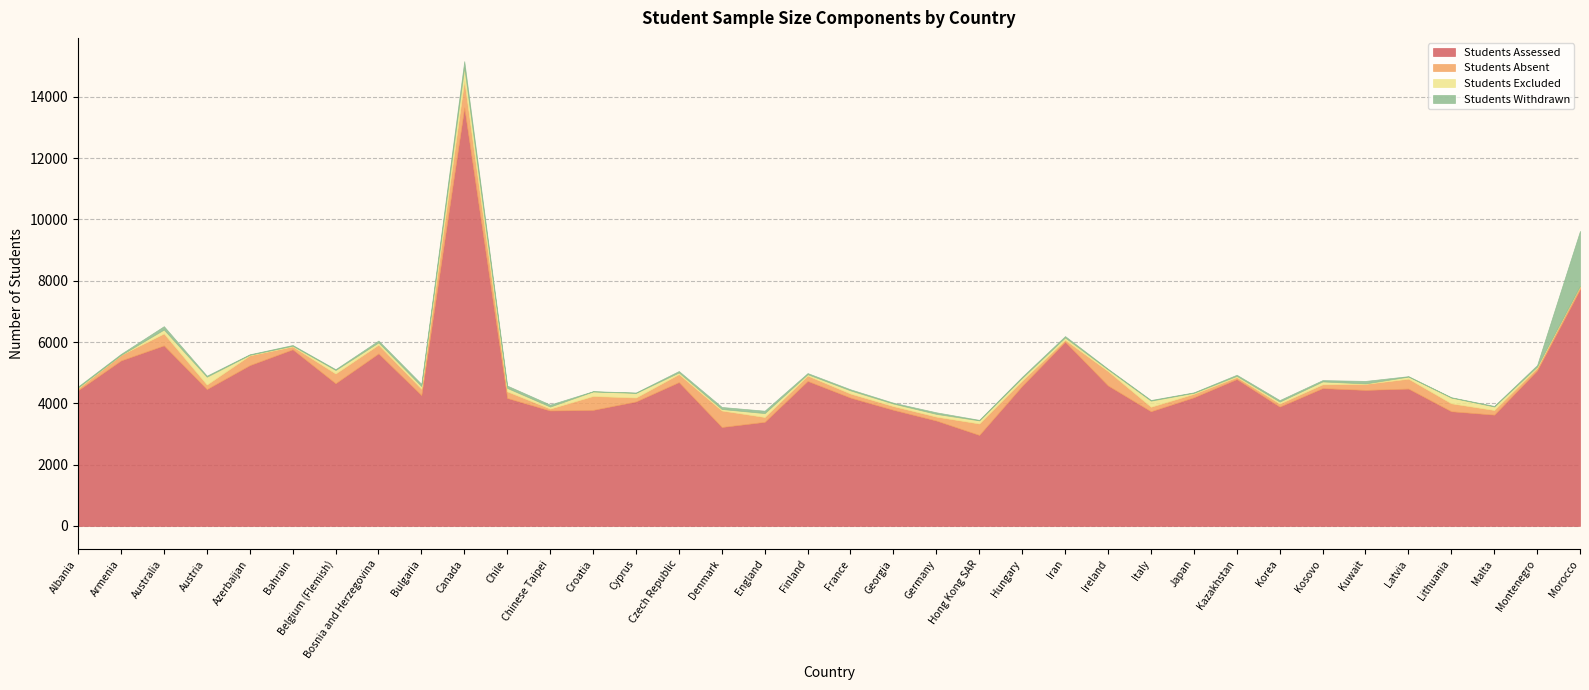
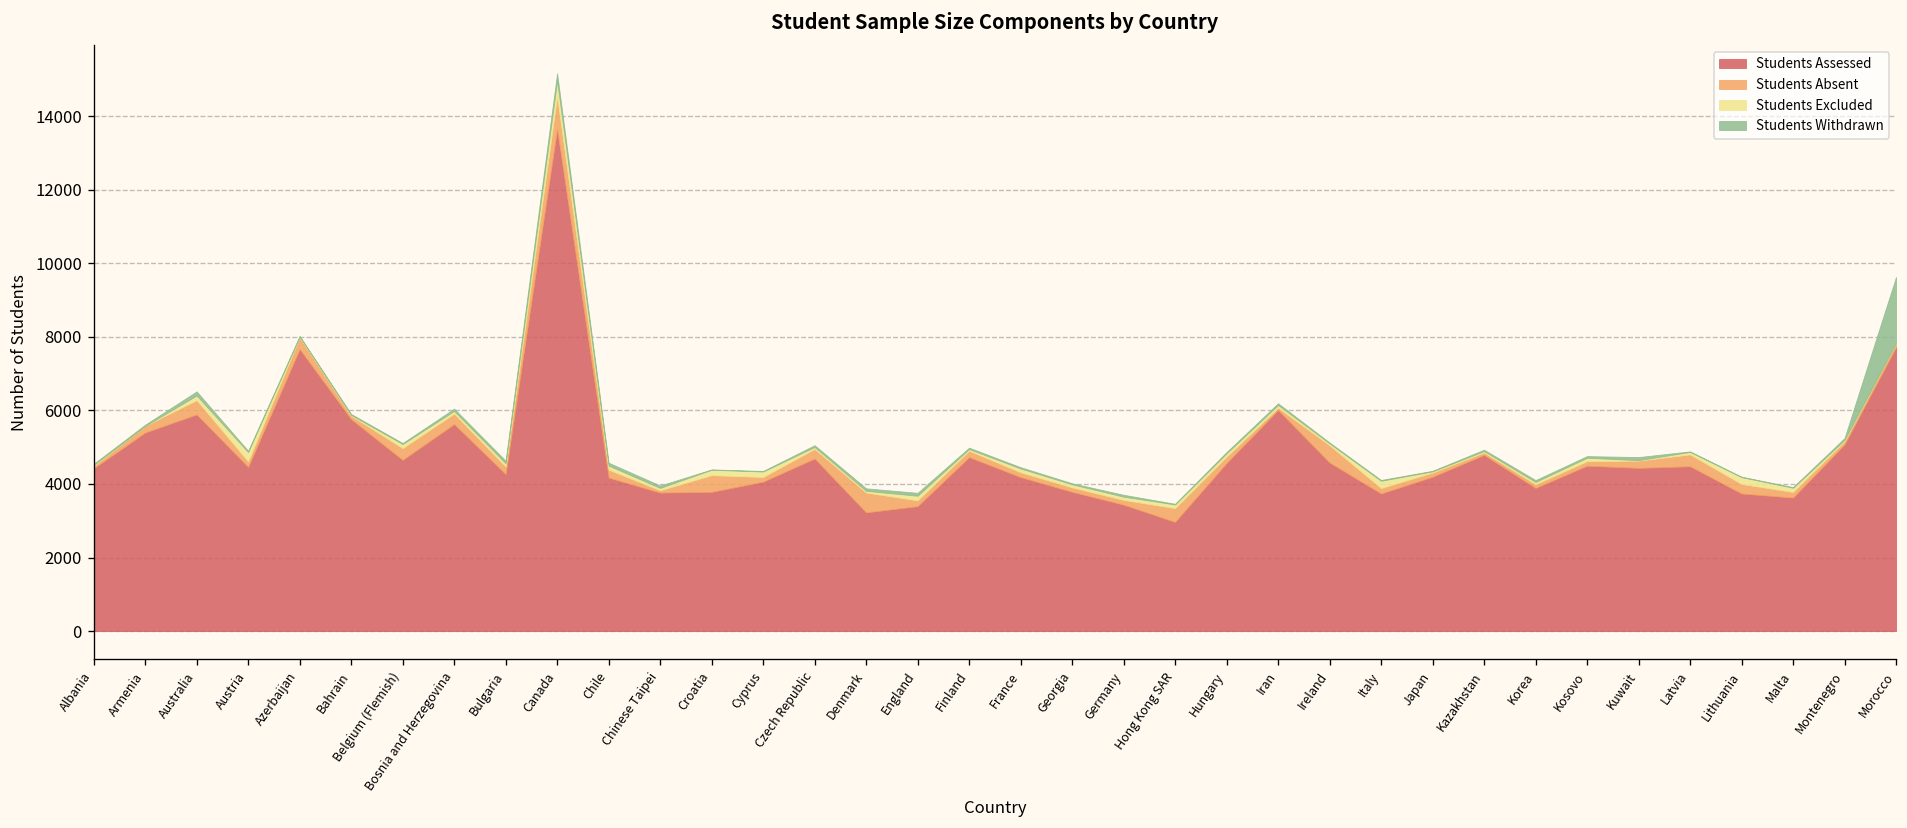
Students Assessed, Azerbaijan: 5200 -> 7700
